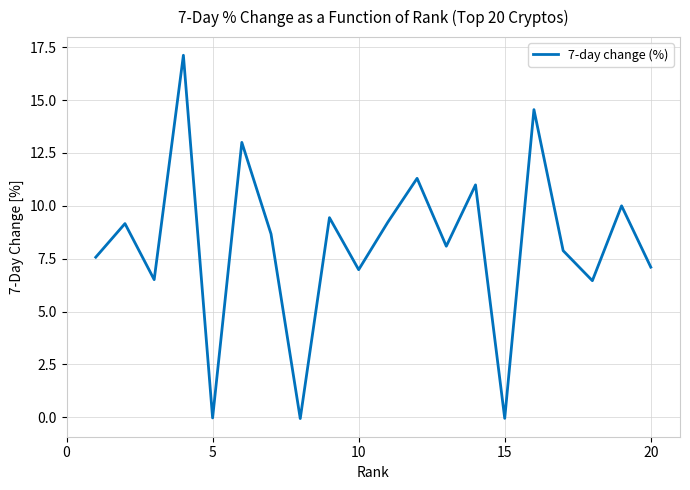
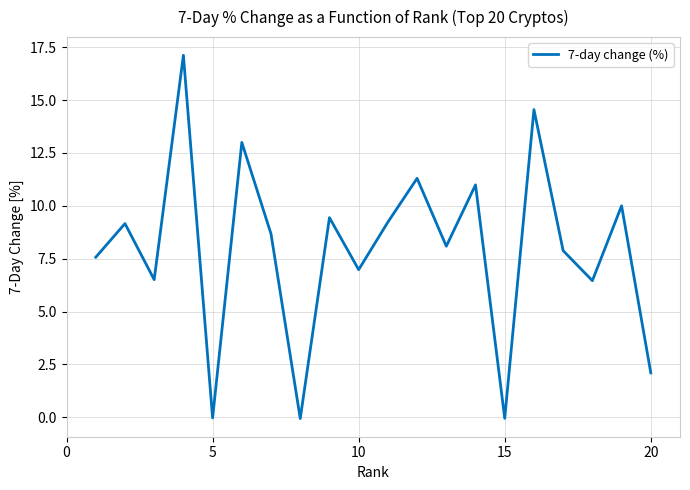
20: 7.1 -> 2.1
